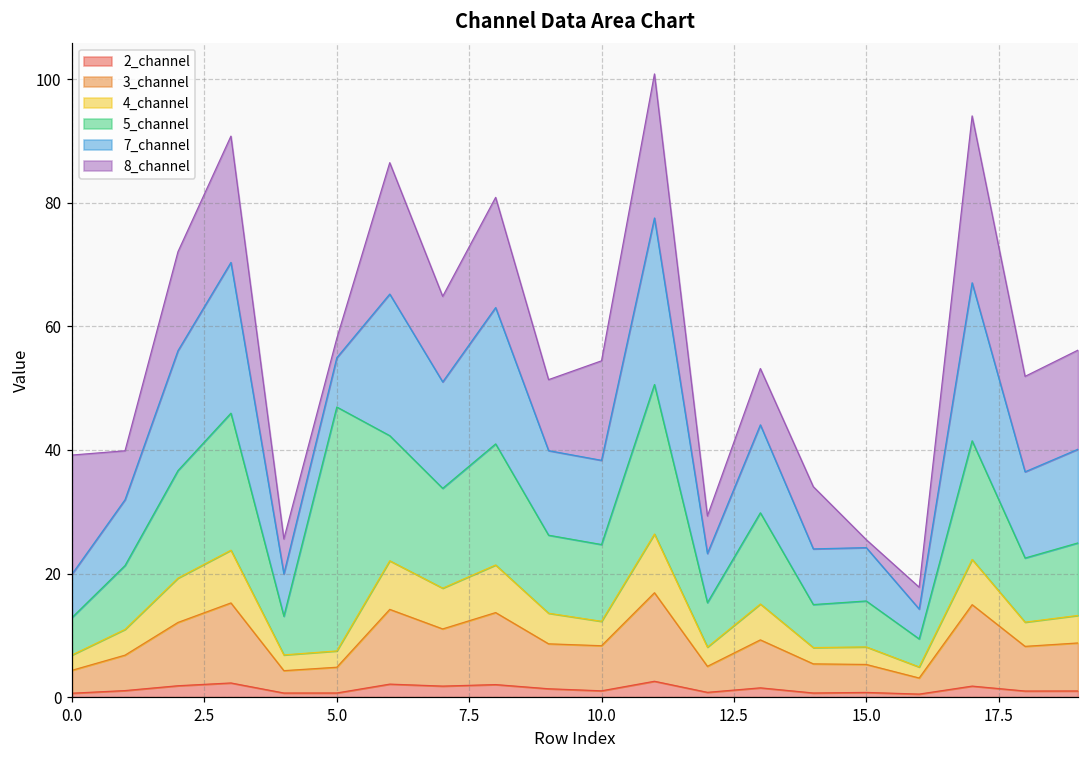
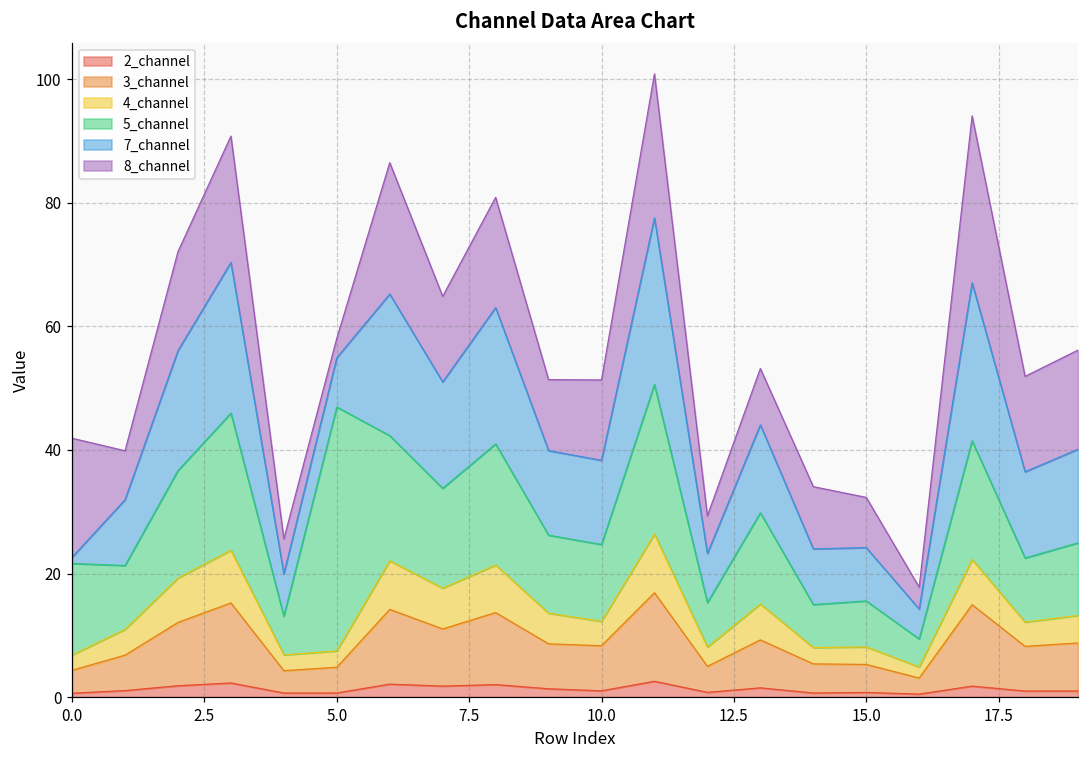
5_channel, 0.0: 6 -> 15
7_channel, 0.0: 7 -> 1
8_channel, 10.0: 16 -> 13
8_channel, 15.0: 1 -> 8
